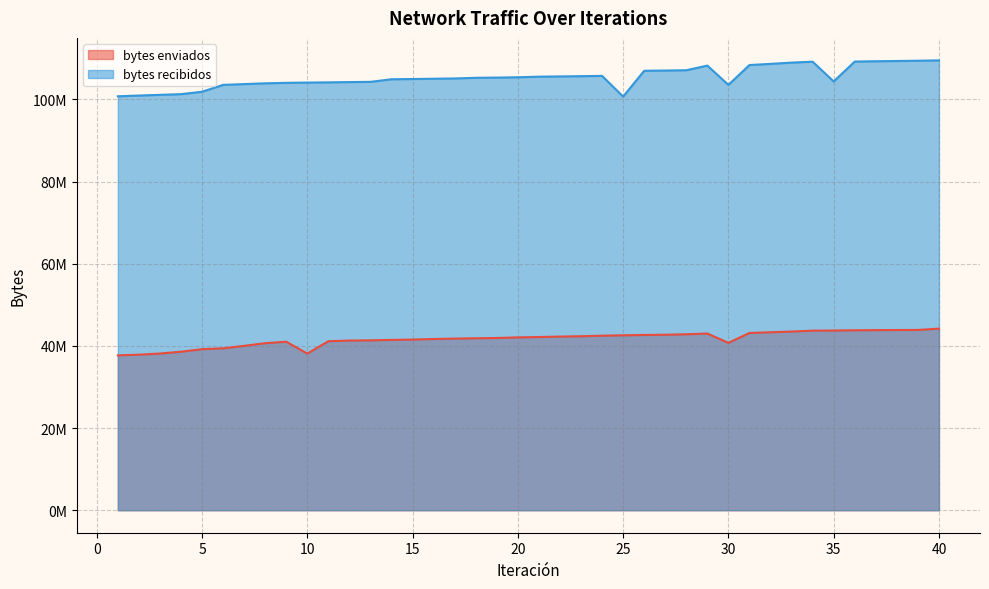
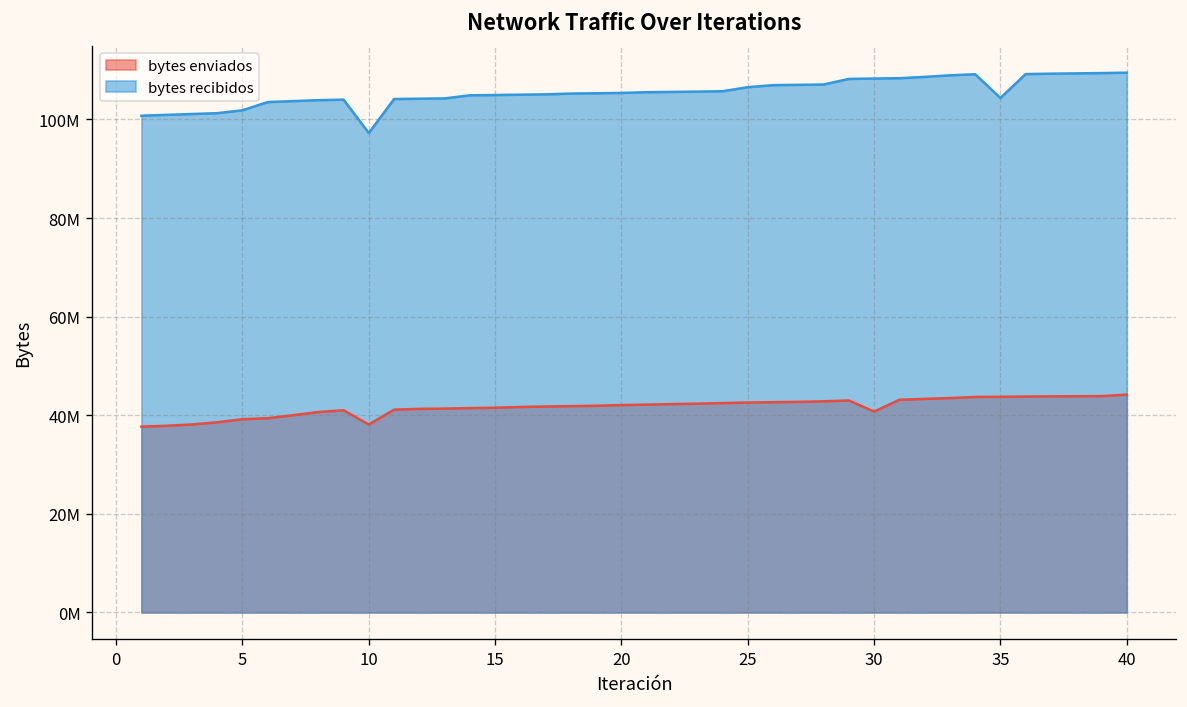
bytes recibidos, 10: 104000000 -> 97000000
bytes recibidos, 25: 101000000 -> 107000000
bytes recibidos, 30: 104000000 -> 108000000
